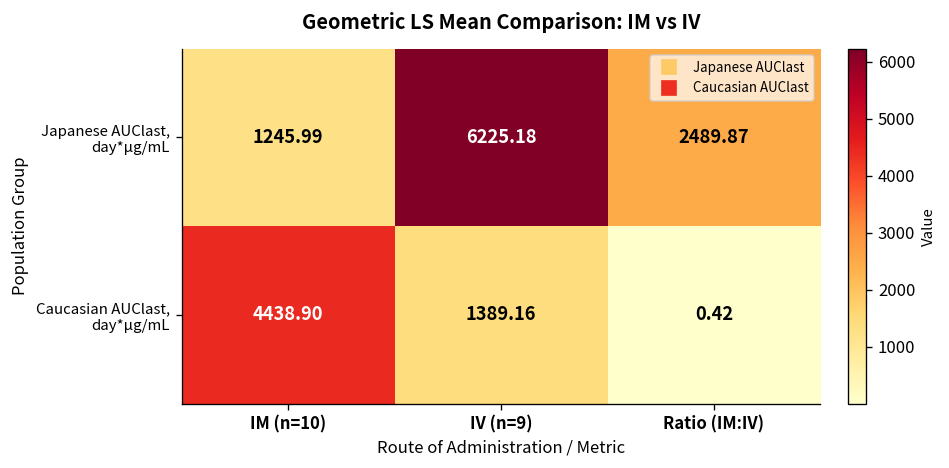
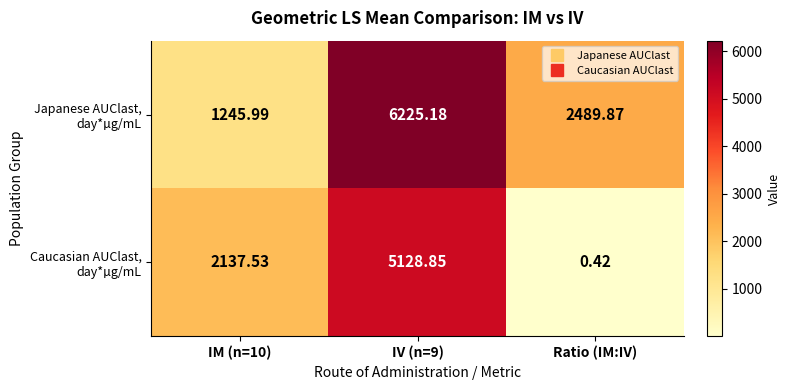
Caucasian AUClast, day*µg/mL, IM (n=10): 4438.90 -> 2137.53
Caucasian AUClast, day*µg/mL, IV (n=9): 1389.16 -> 5128.85
